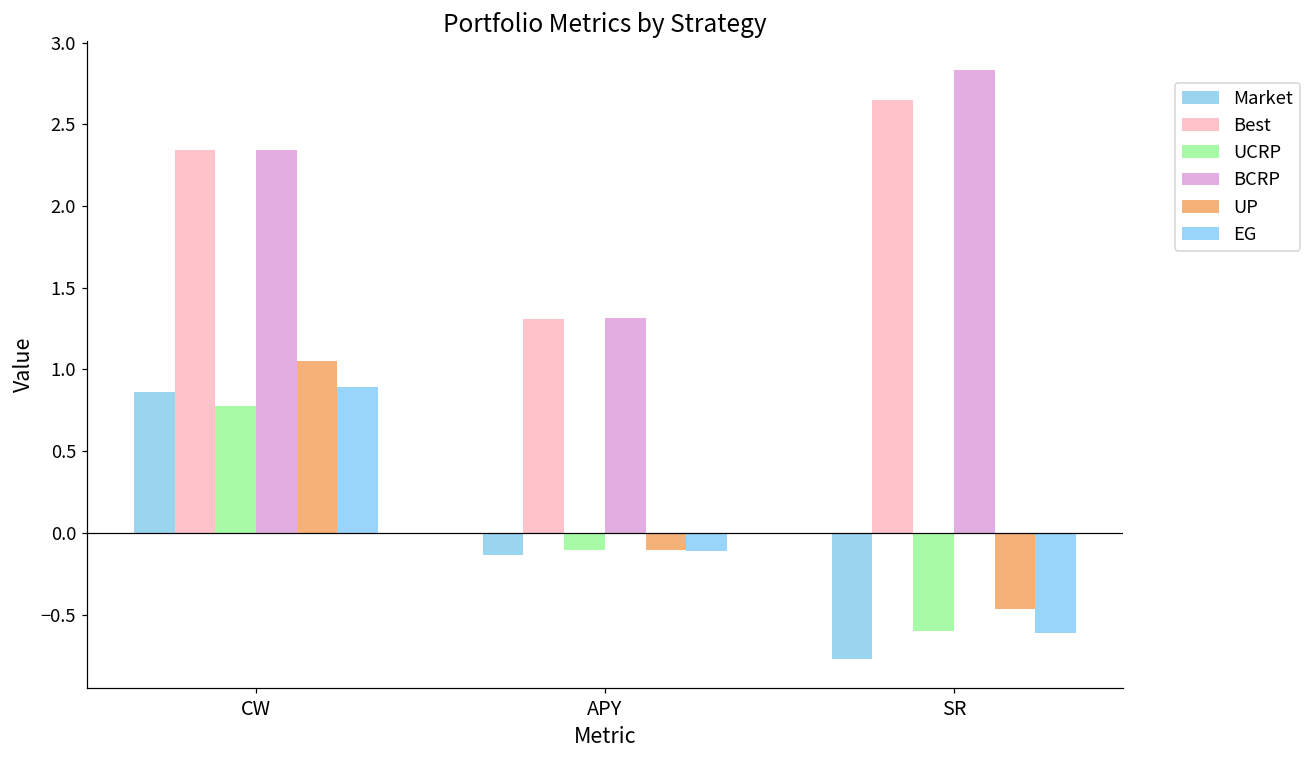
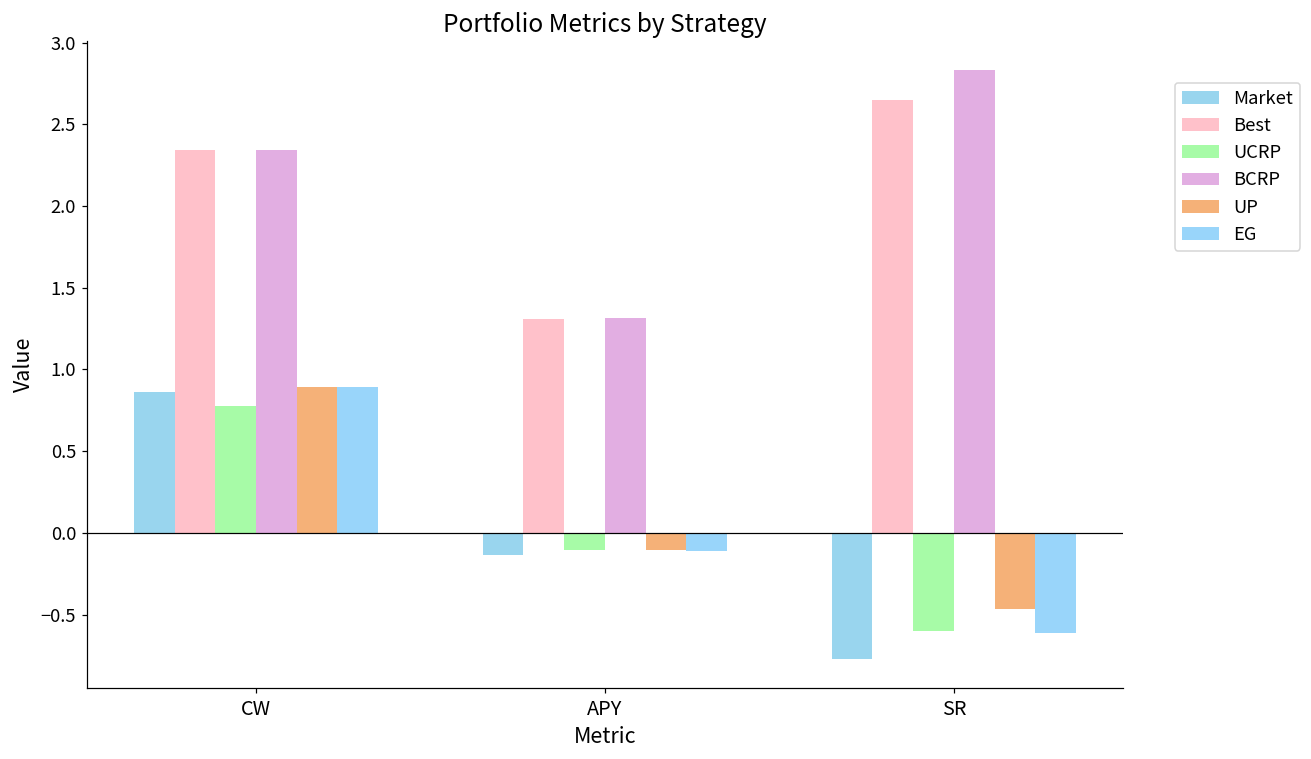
UP, CW: 1.05 -> 0.89
